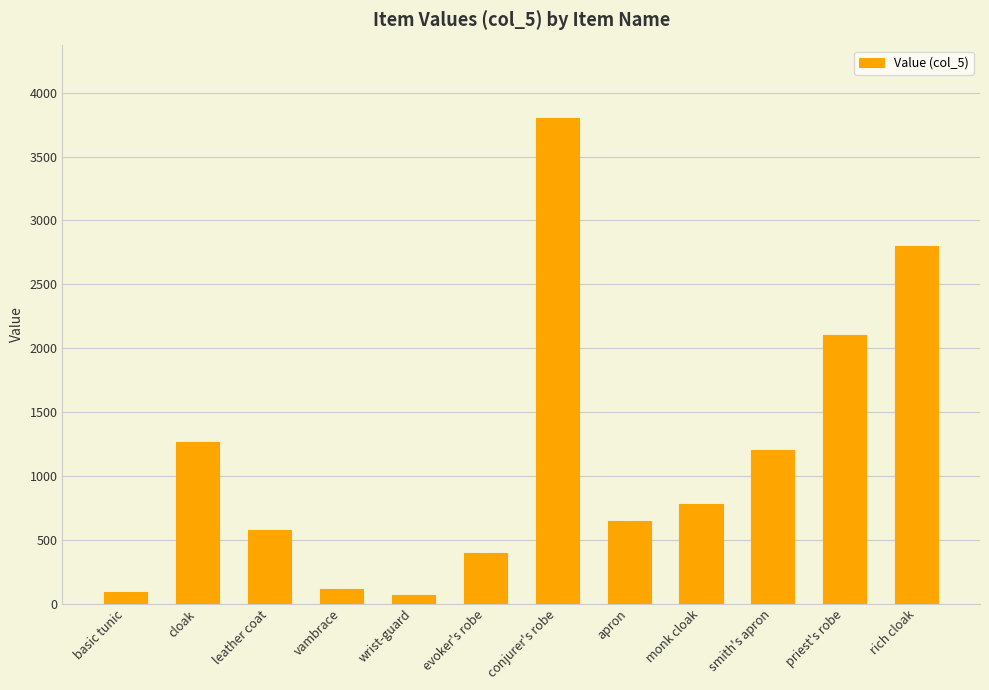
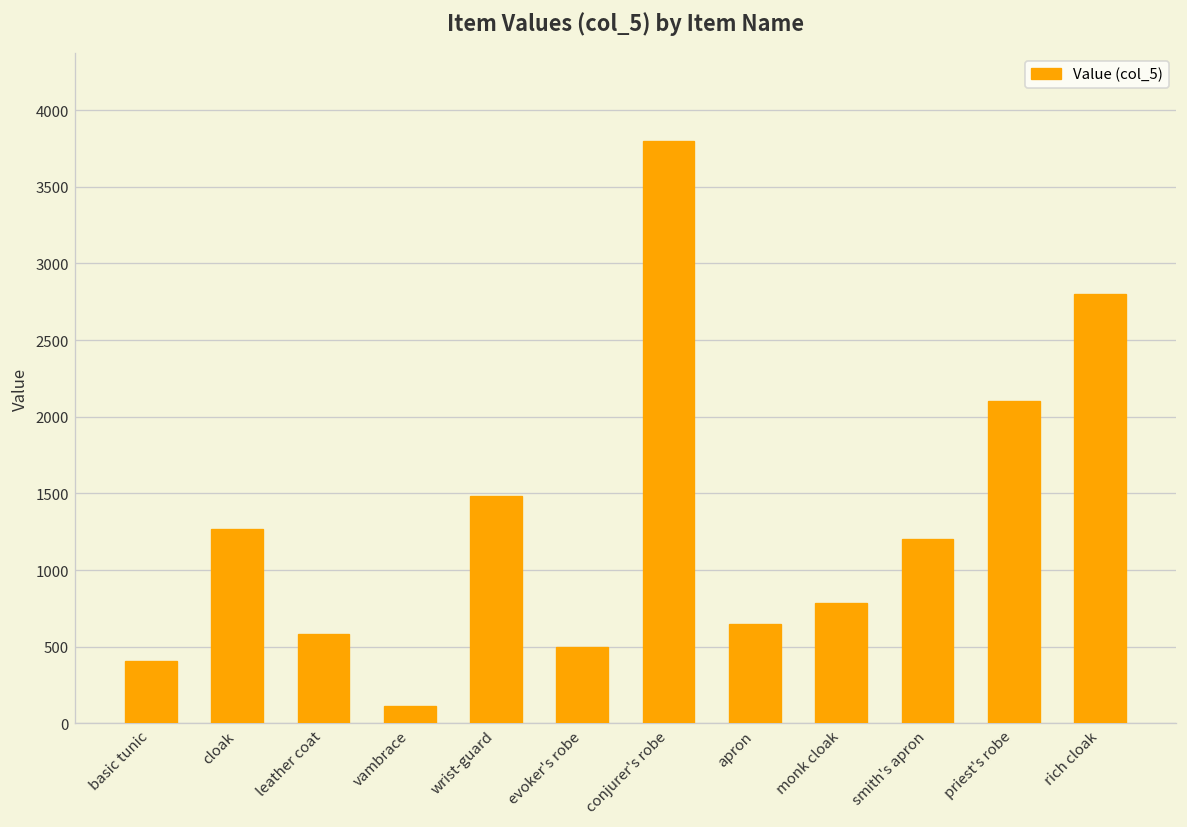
basic tunic: 90 -> 410
wrist-guard: 70 -> 1490
evoker's robe: 390 -> 500
